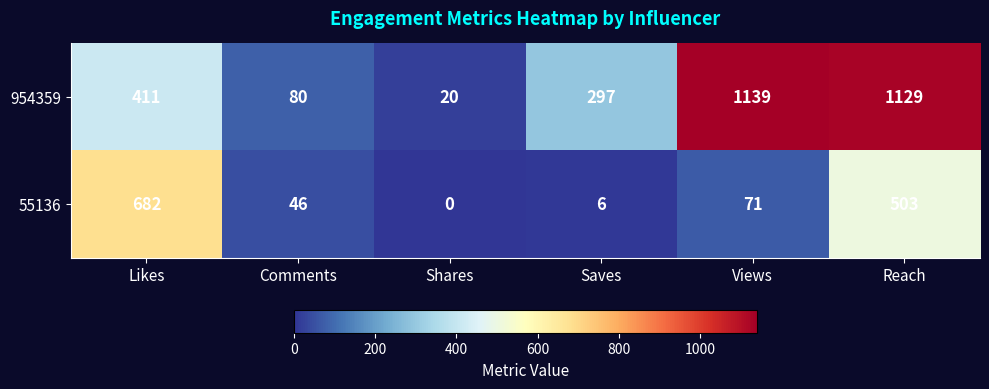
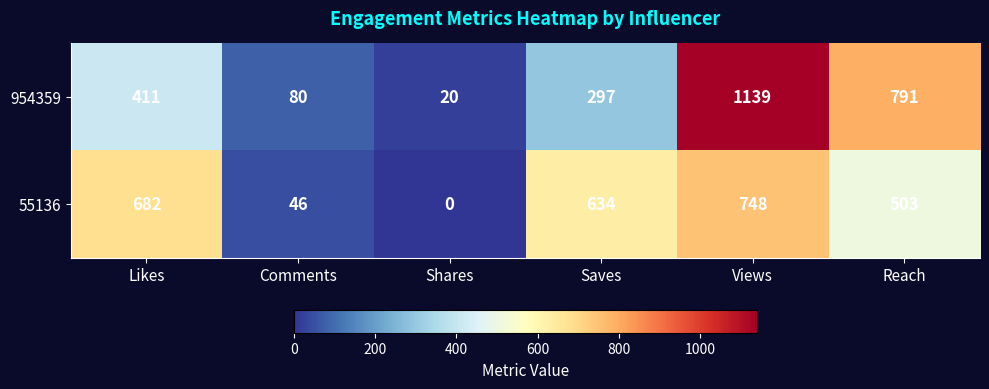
954359, Reach: 1129 -> 791
55136, Saves: 6 -> 634
55136, Views: 71 -> 748
